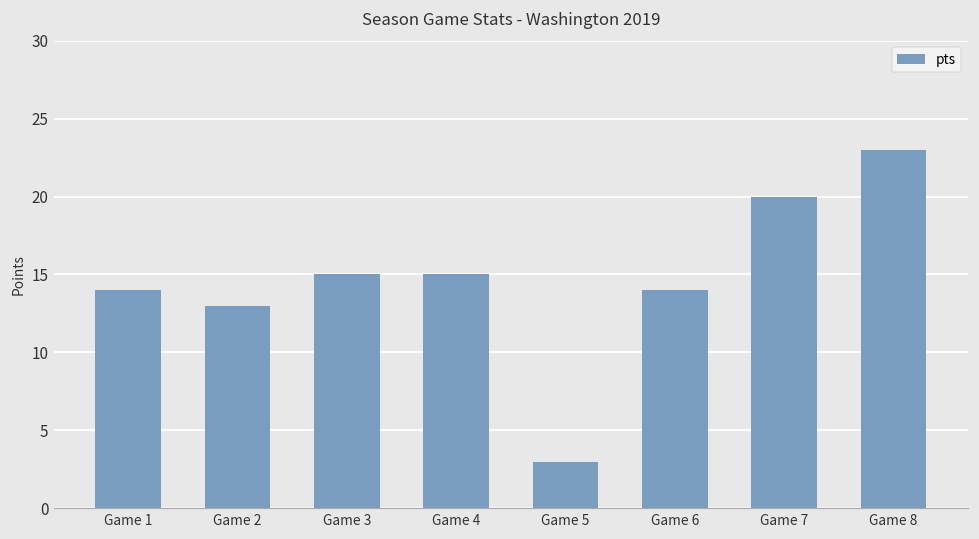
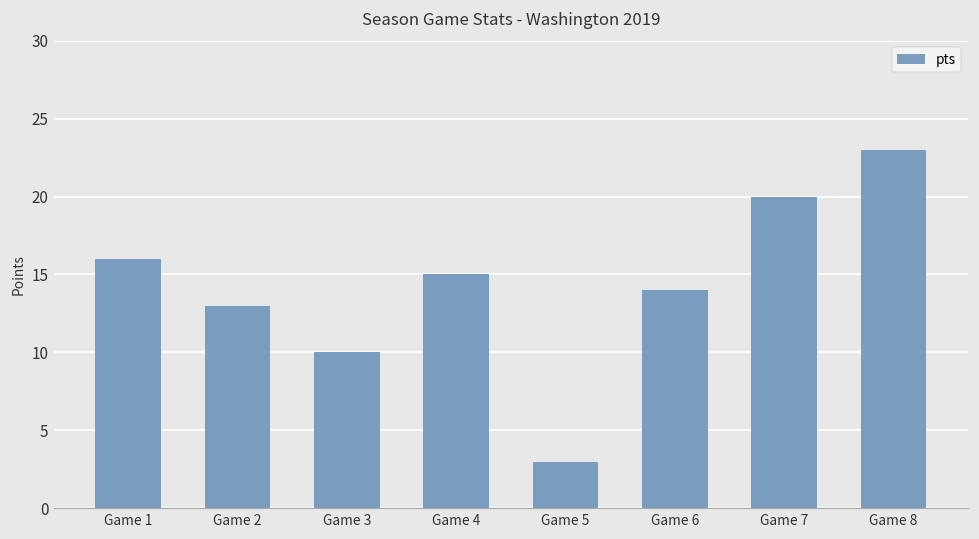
Game 1: 14 -> 16
Game 3: 15 -> 10
